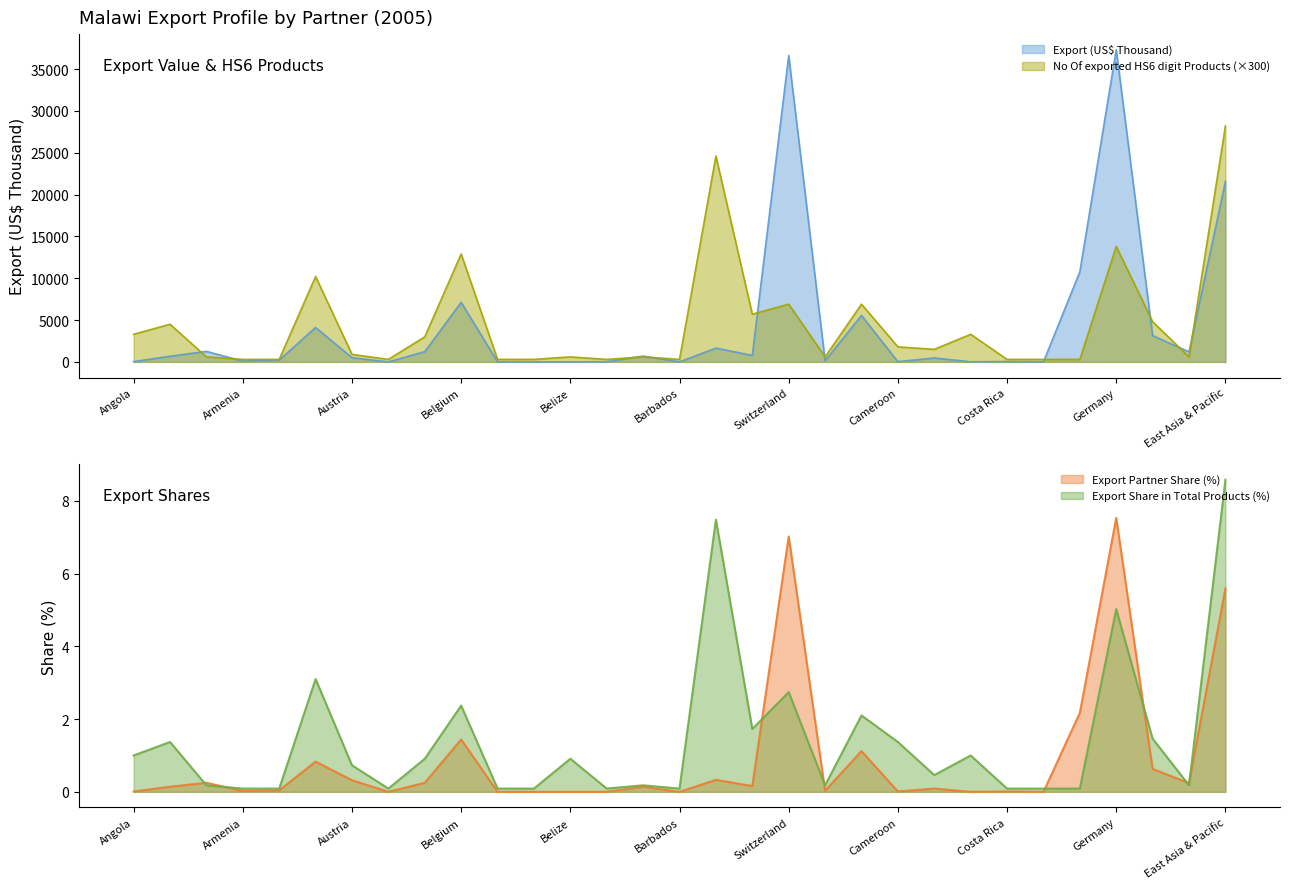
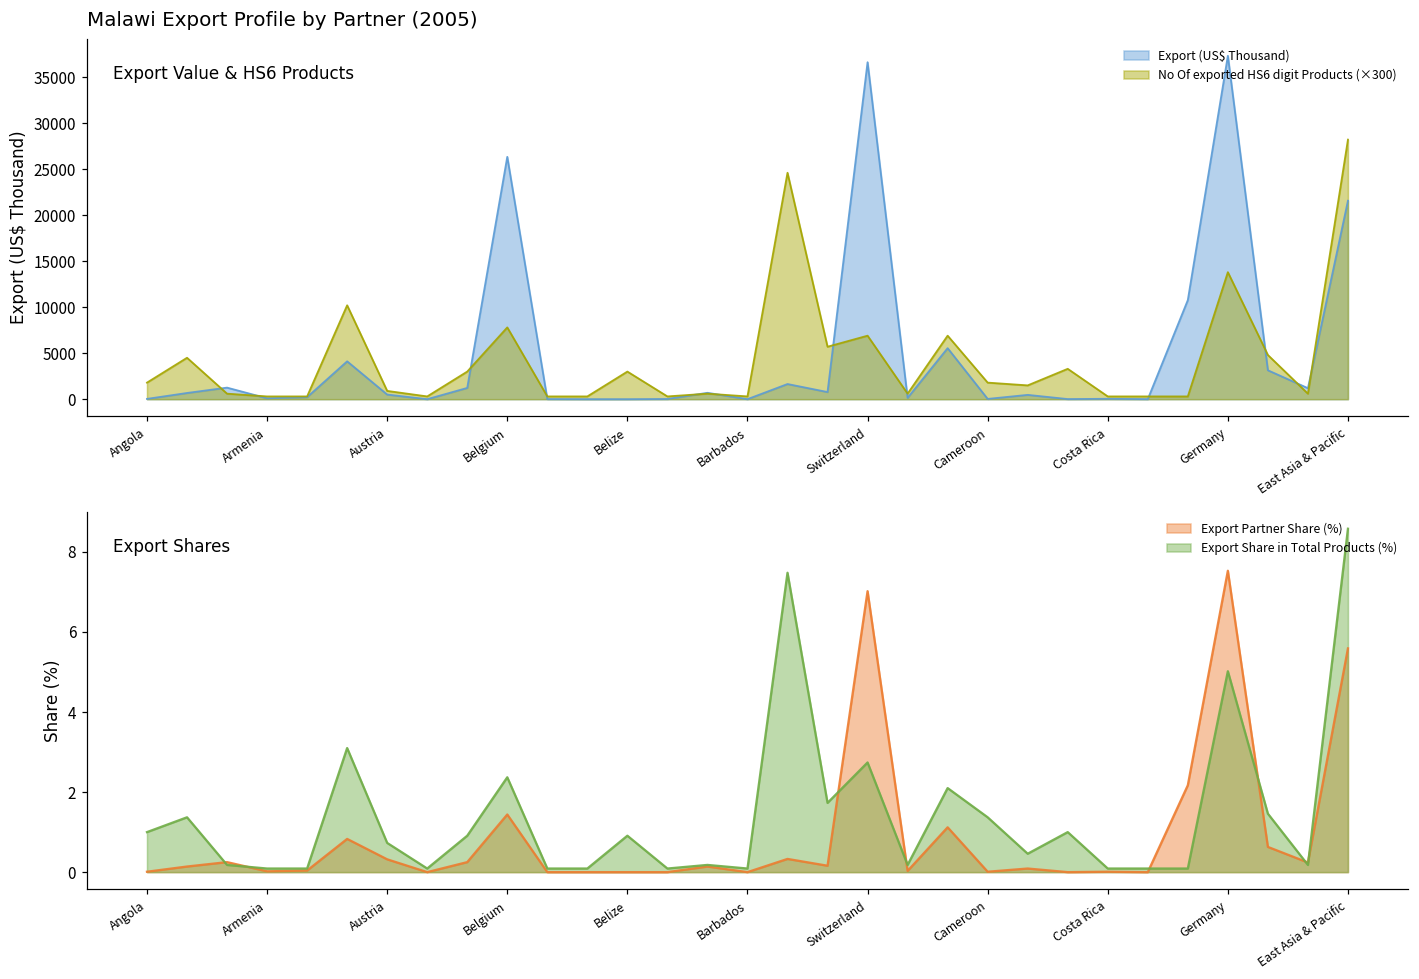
Malawi Export Profile by Partner (2005), No Of exported HS6 digit Products (×300), Angola: 3000 -> 2000
Malawi Export Profile by Partner (2005), Export (US$ Thousand), Belgium: 7000 -> 26000
Malawi Export Profile by Partner (2005), No Of exported HS6 digit Products (×300), Belgium: 13000 -> 8000
Malawi Export Profile by Partner (2005), No Of exported HS6 digit Products (×300), Belize: 1000 -> 3000
